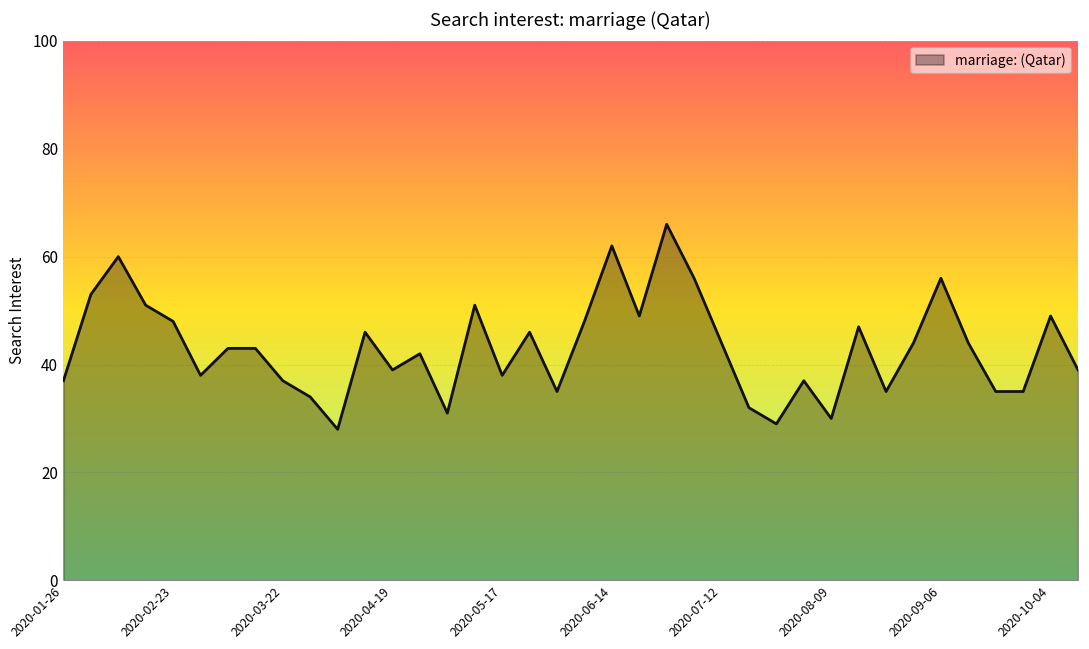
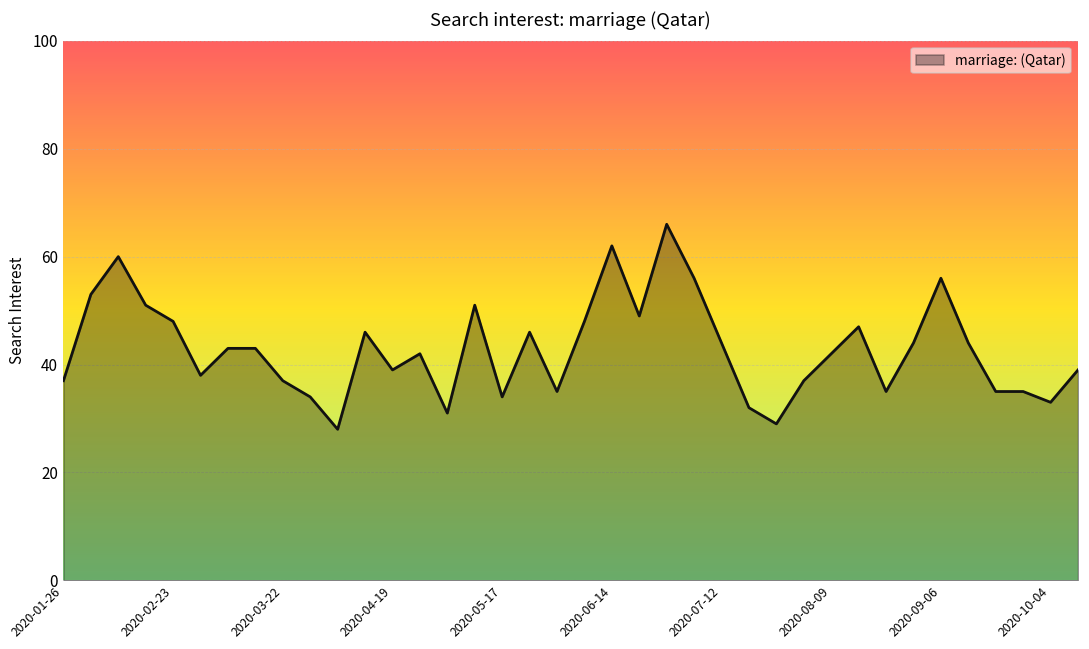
2020-05-17: 38 -> 34
2020-08-09: 30 -> 42
2020-10-04: 49 -> 33
